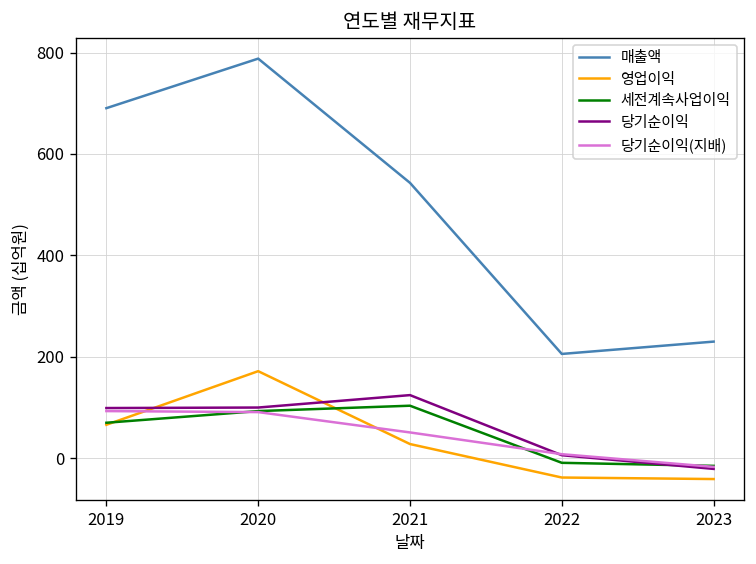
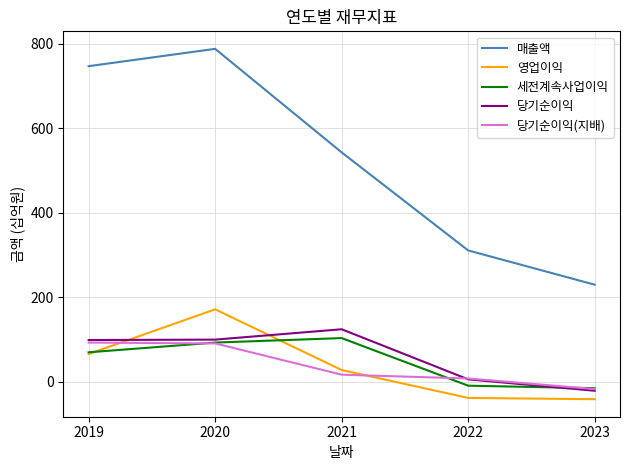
매출액, 2019: 690 -> 750
당기순이익(지배), 2021: 50 -> 20
매출액, 2022: 210 -> 310
